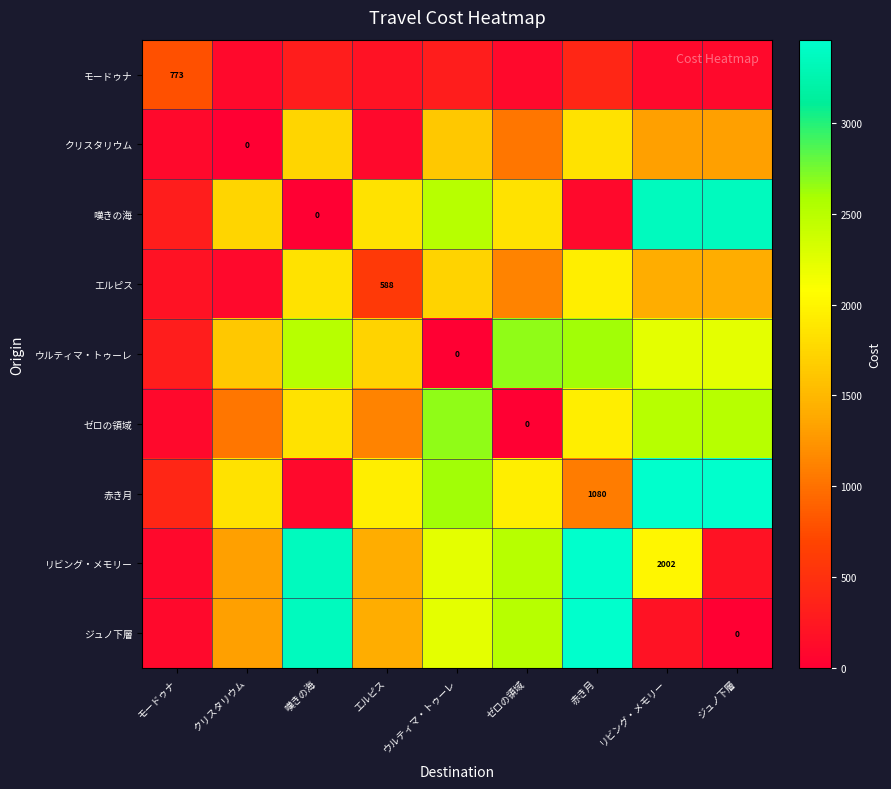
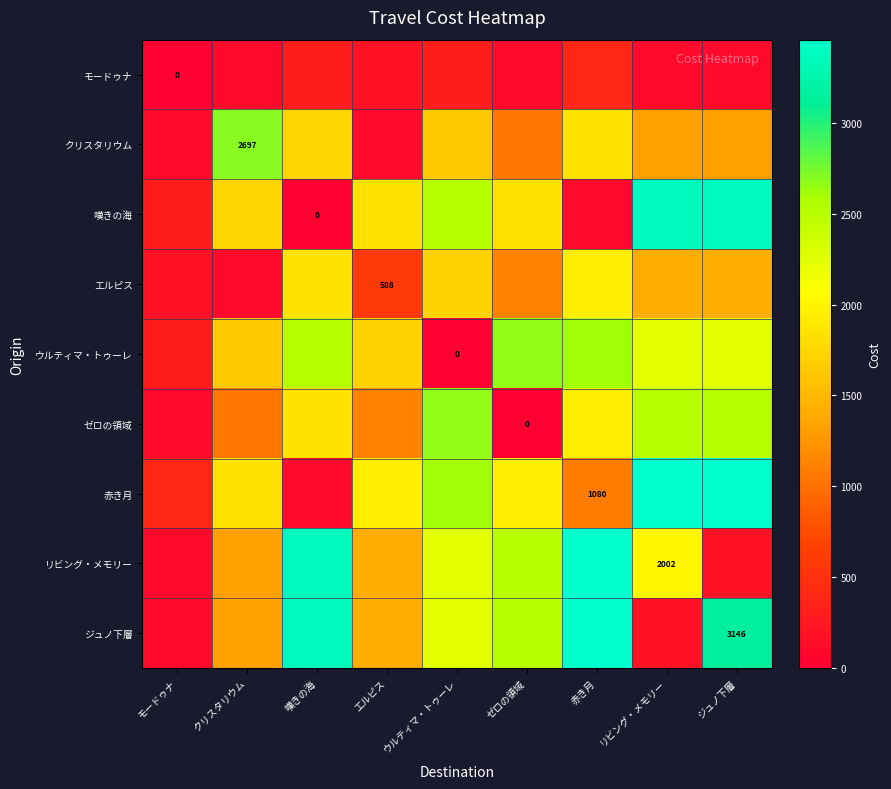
モードゥナ, モードゥナ: 773 -> 0
クリスタリウム, クリスタリウム: 0 -> 2697
ジュノ下層, ジュノ下層: 0 -> 3146
